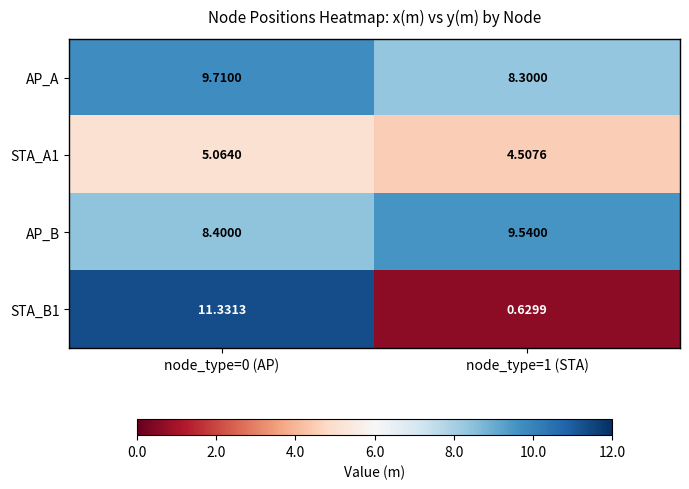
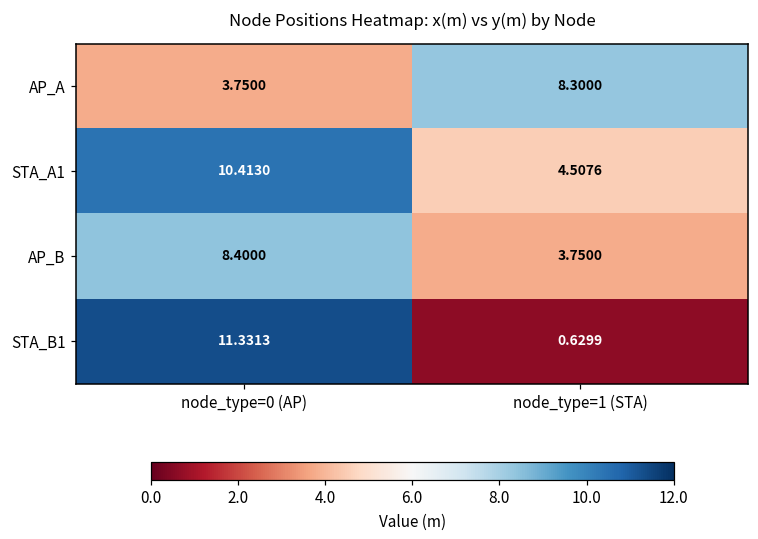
AP_A, node_type=0 (AP): 9.7100 -> 3.7500
STA_A1, node_type=0 (AP): 5.0640 -> 10.4130
AP_B, node_type=1 (STA): 9.5400 -> 3.7500
